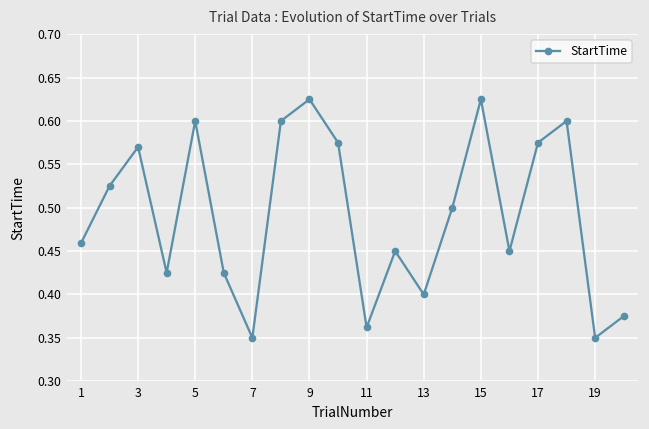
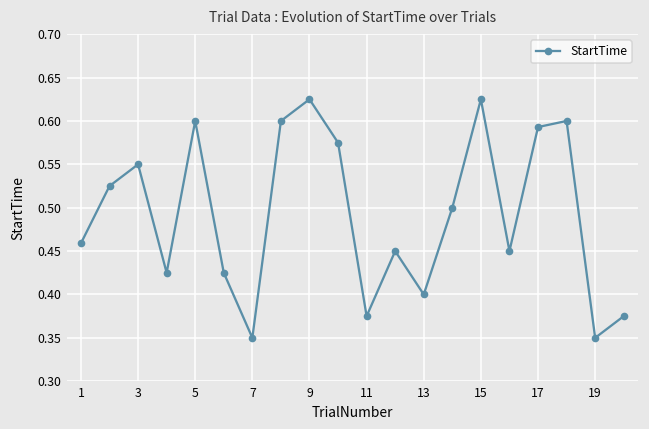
3: 0.57 -> 0.55
11: 0.36 -> 0.38
17: 0.58 -> 0.59
